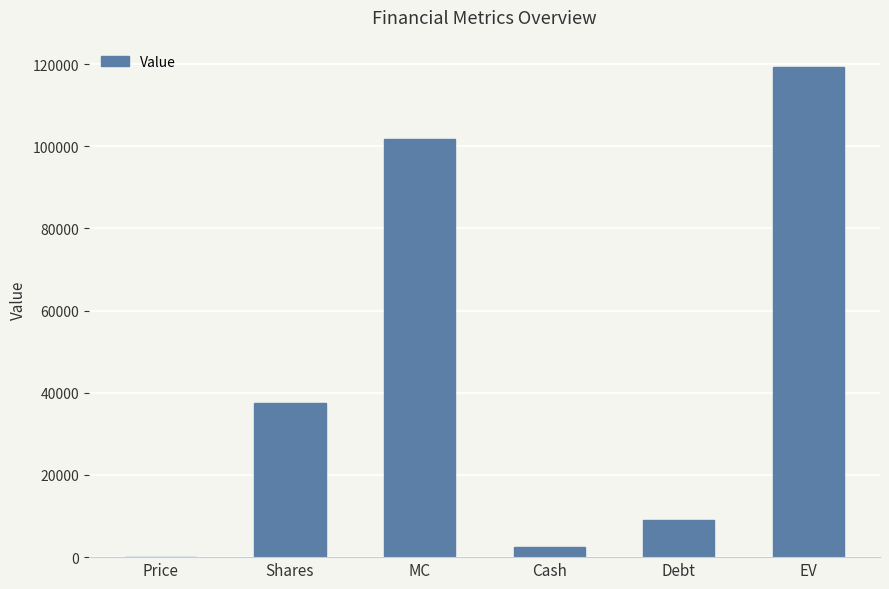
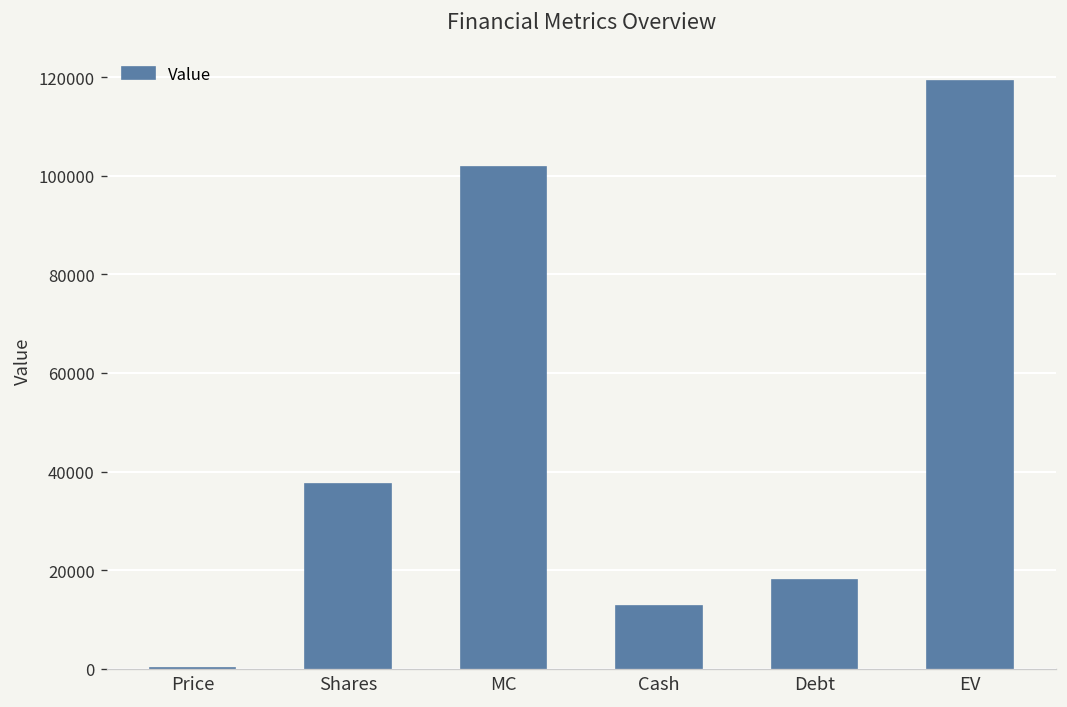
Cash: 2000 -> 13000
Debt: 9000 -> 18000
